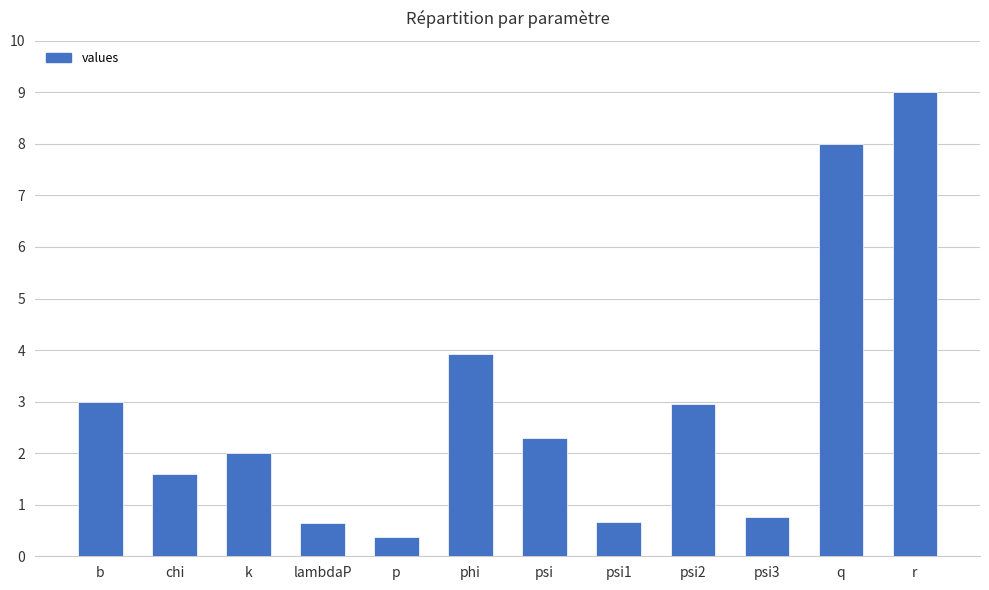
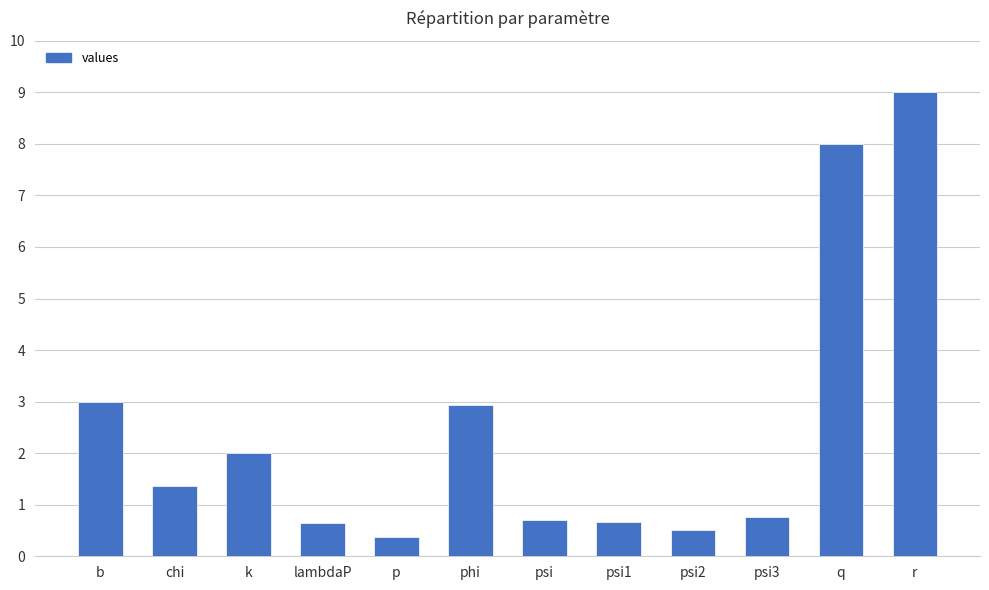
chi: 1.6 -> 1.4
phi: 3.9 -> 2.9
psi: 2.3 -> 0.7
psi2: 3.0 -> 0.5
